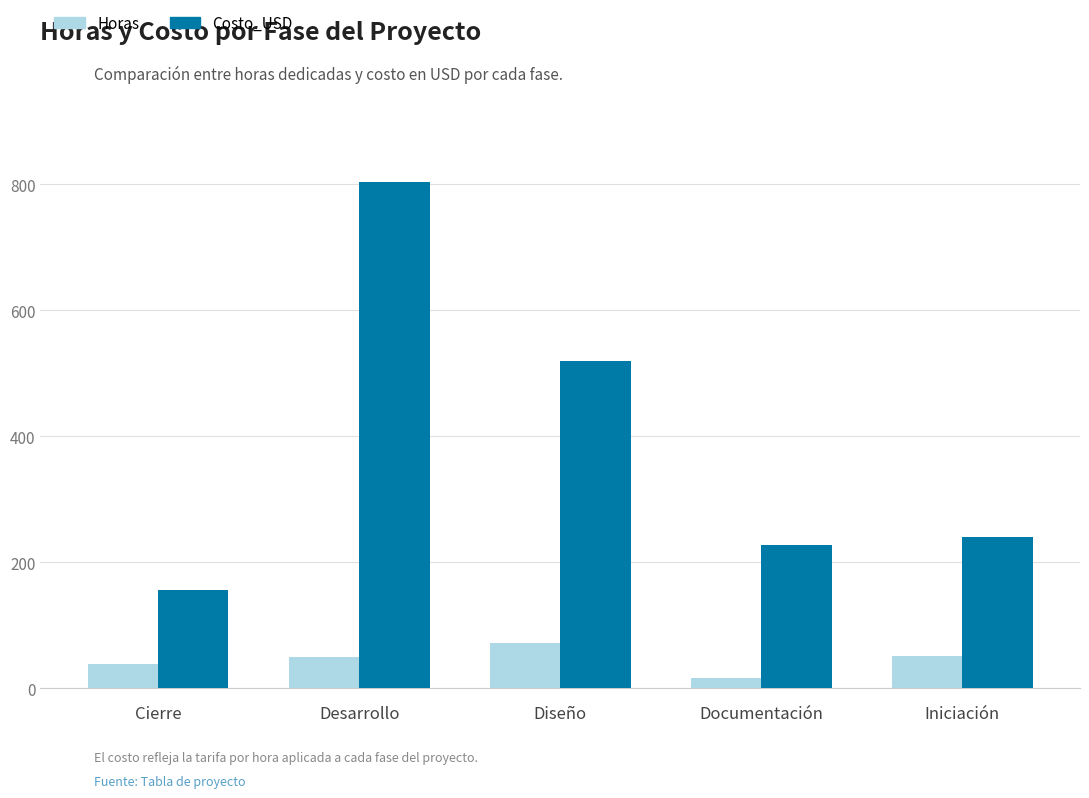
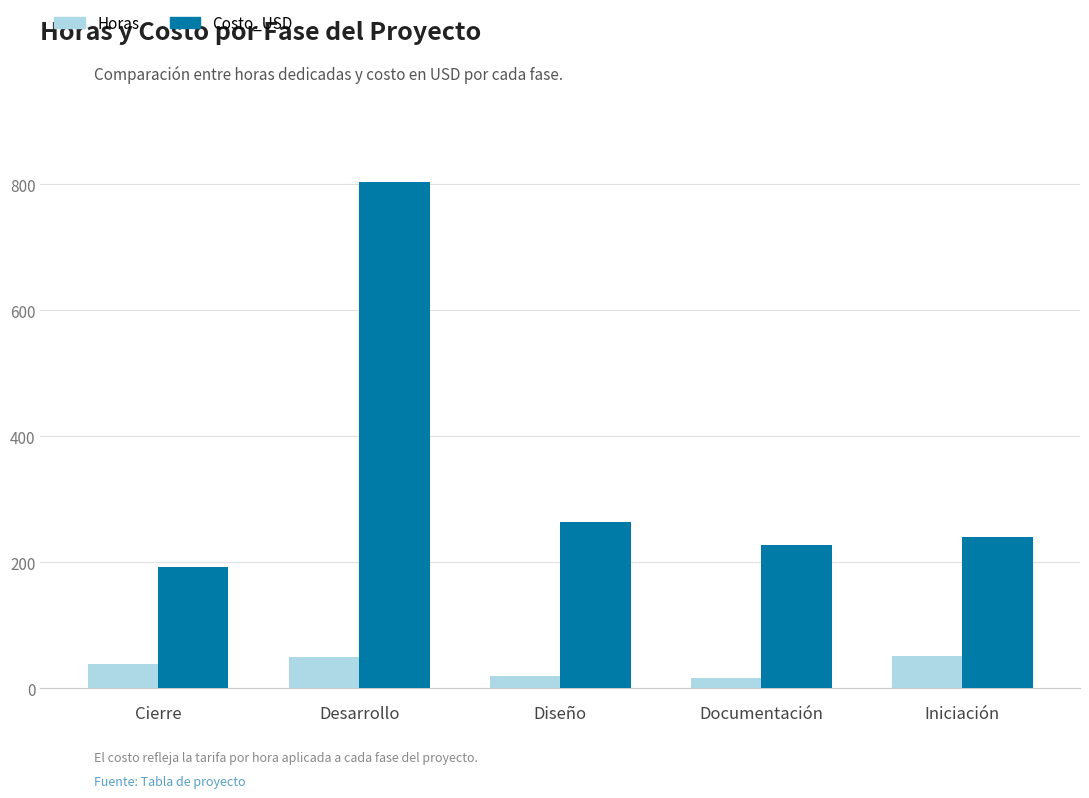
Costo_USD, Cierre: 160 -> 190
Horas, Diseño: 70 -> 20
Costo_USD, Diseño: 520 -> 260
